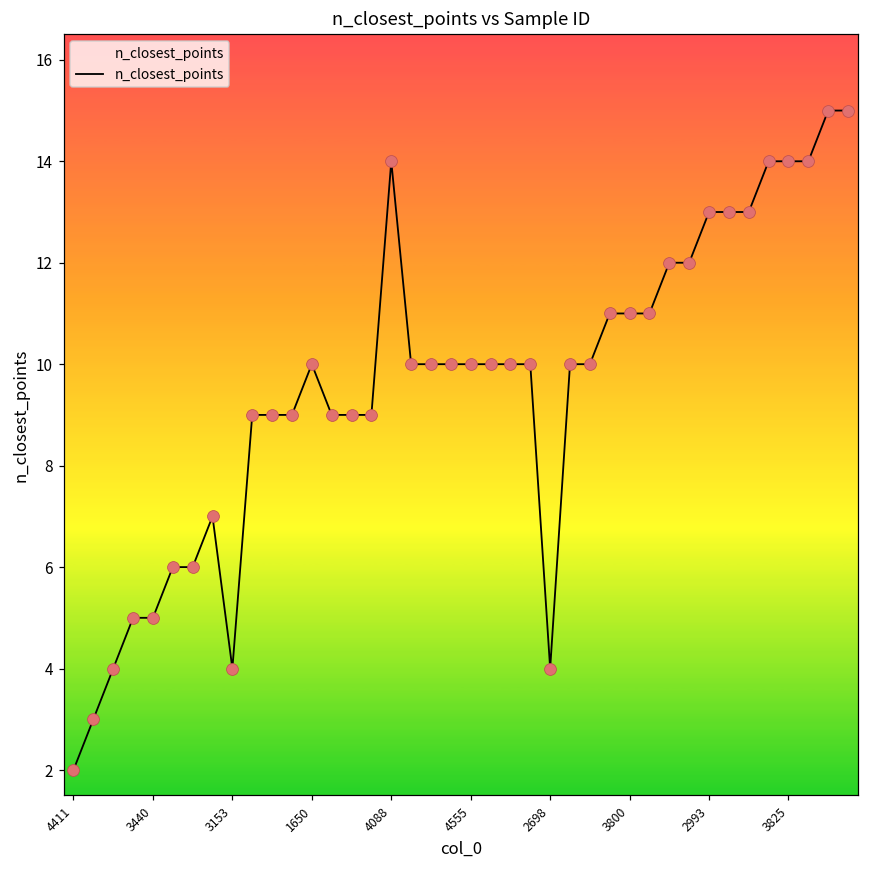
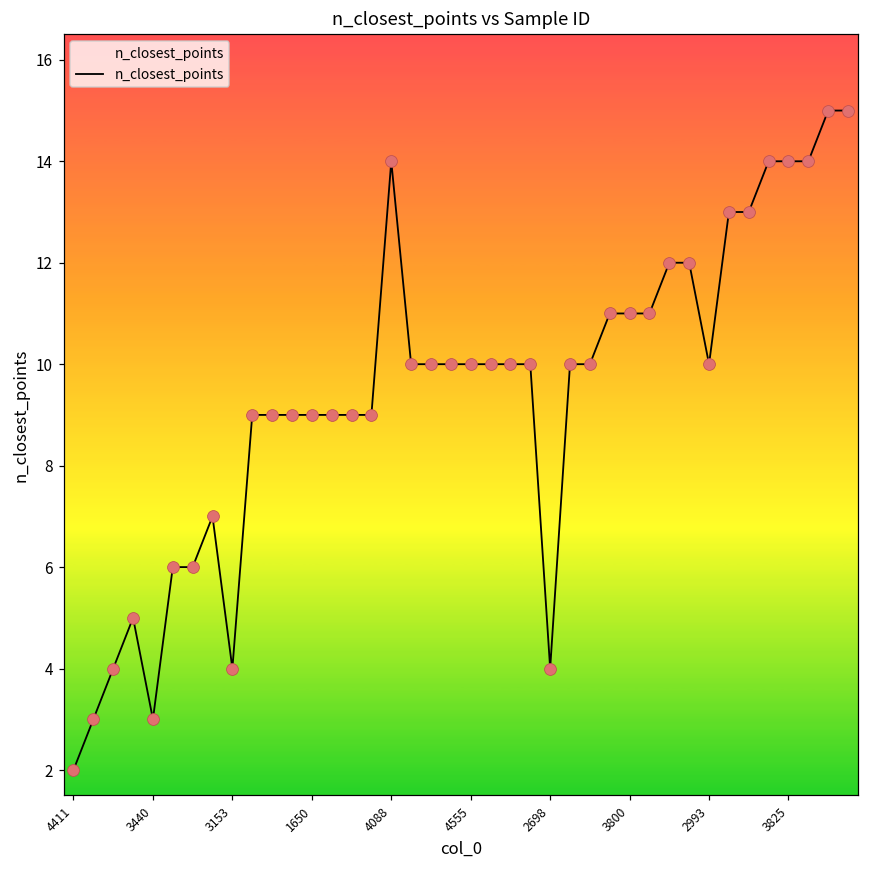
3440: 5 -> 3
1650: 10 -> 9
2993: 13 -> 10
